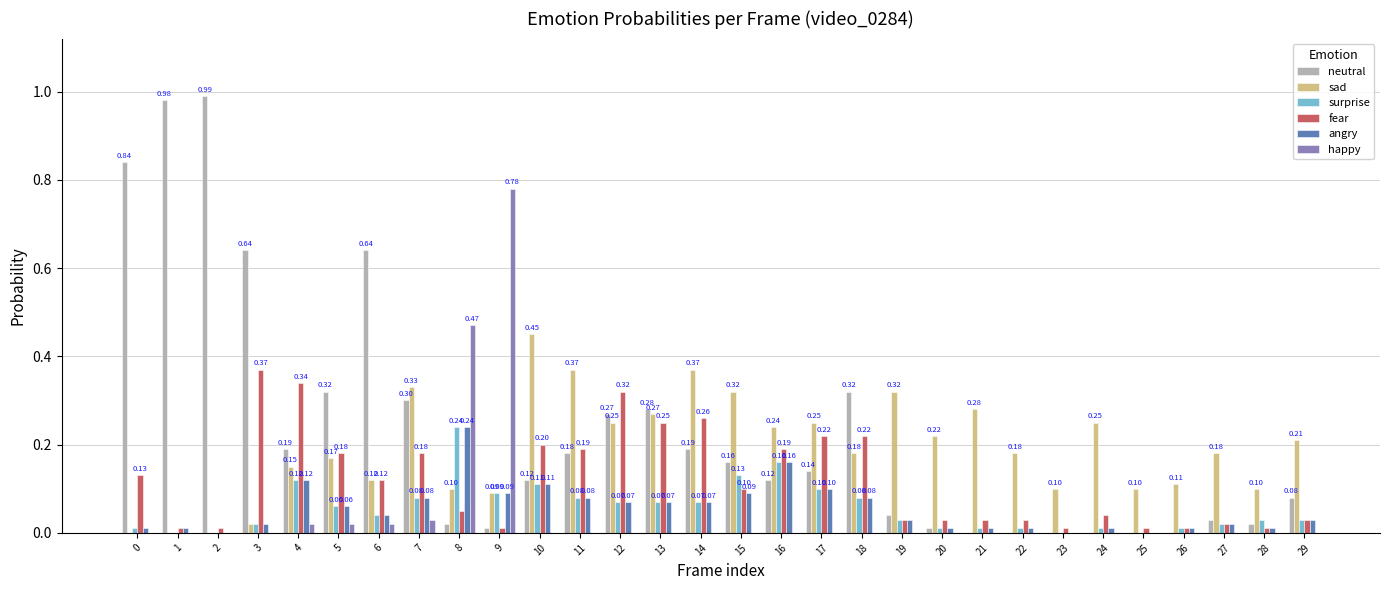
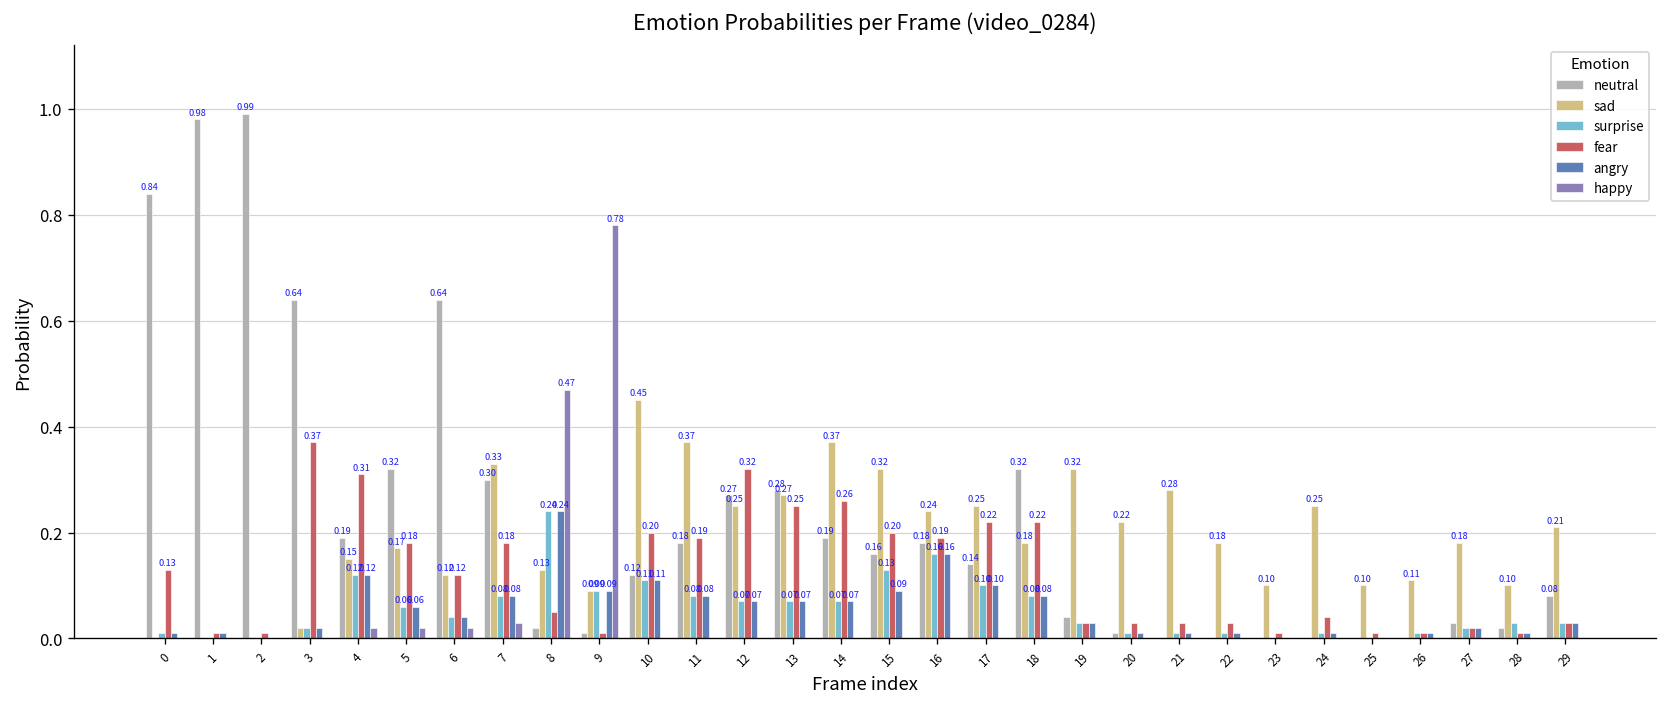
fear, 4: 0.34 -> 0.31
sad, 8: 0.10 -> 0.13
fear, 15: 0.10 -> 0.20
neutral, 16: 0.12 -> 0.18
